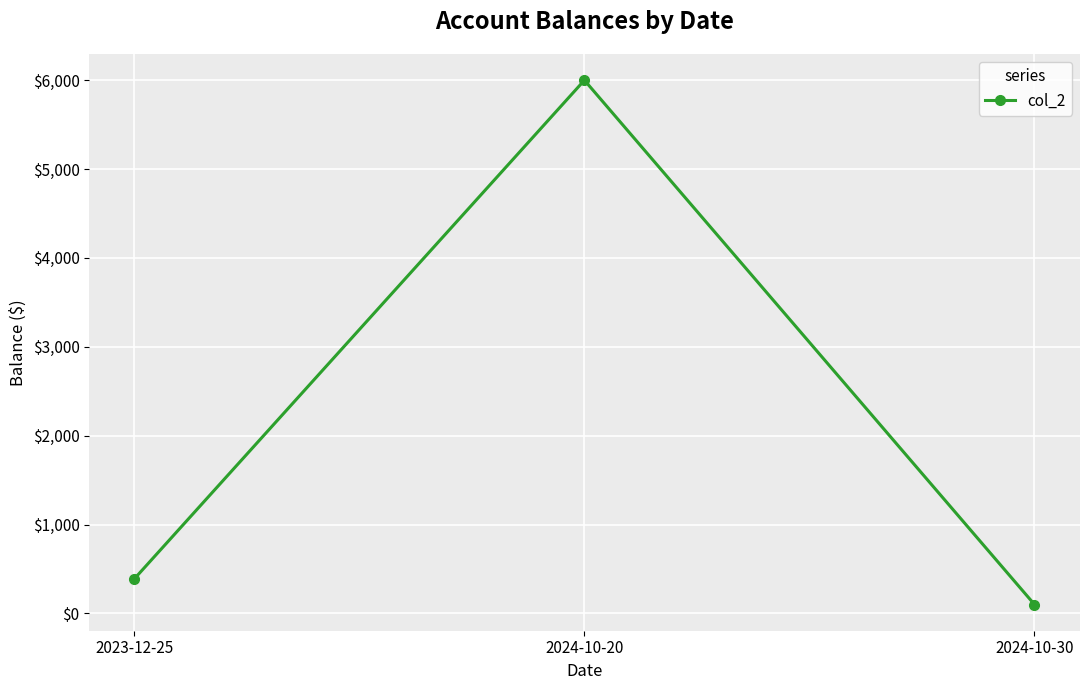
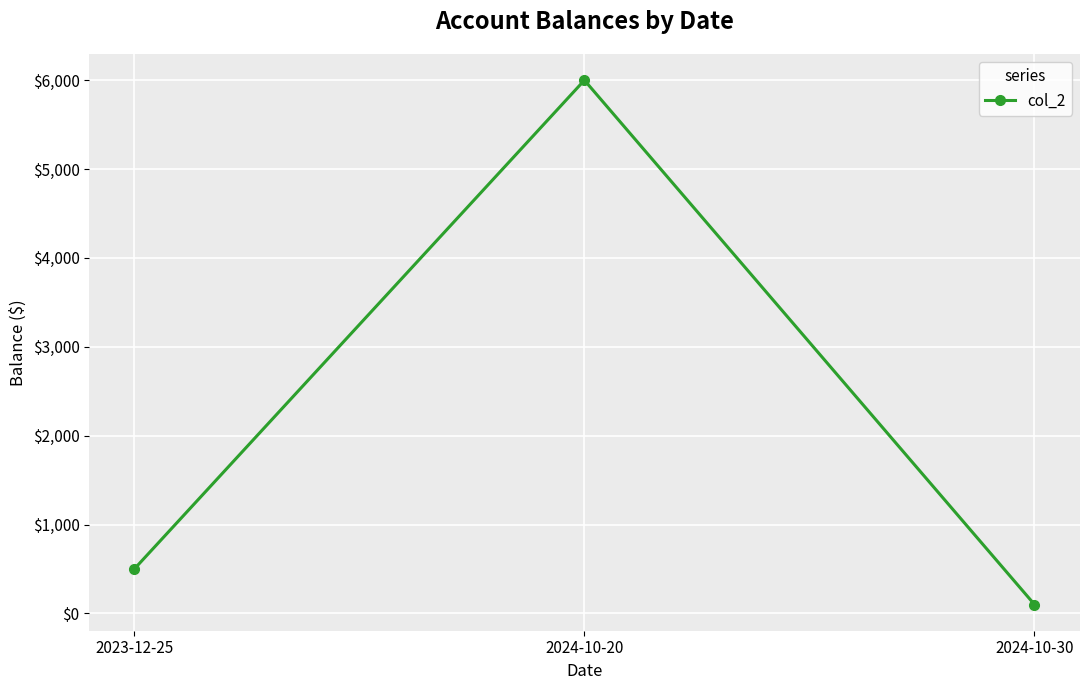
2023-12-25: $400 -> $500
